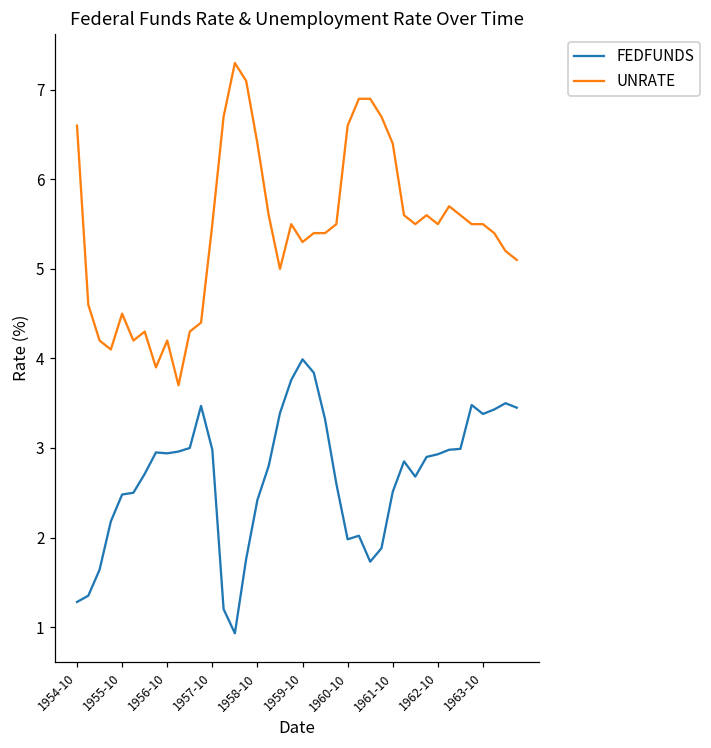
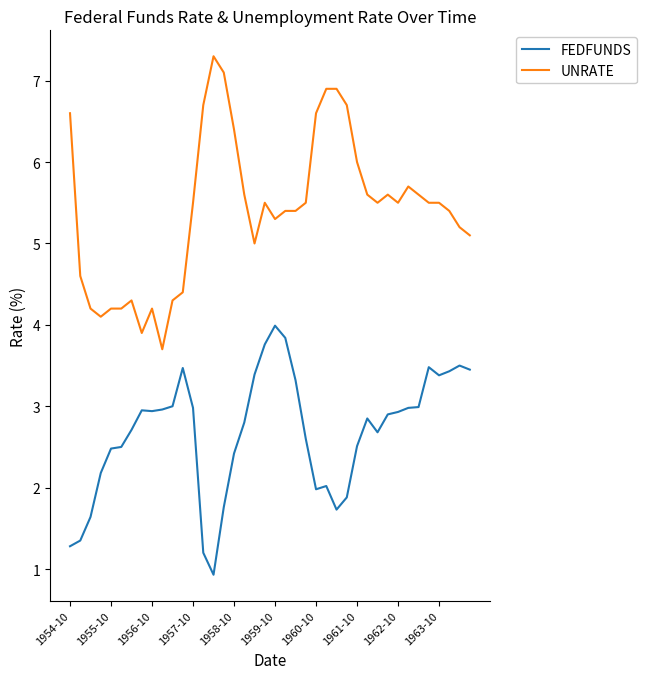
UNRATE, 1955-10: 4.5 -> 4.2
UNRATE, 1961-10: 6.4 -> 6.0
